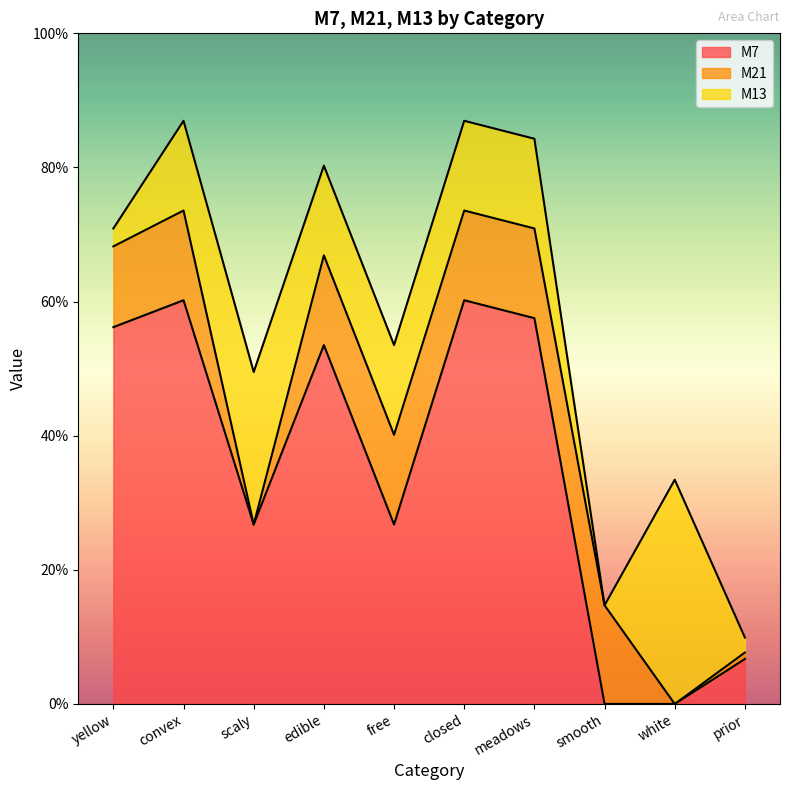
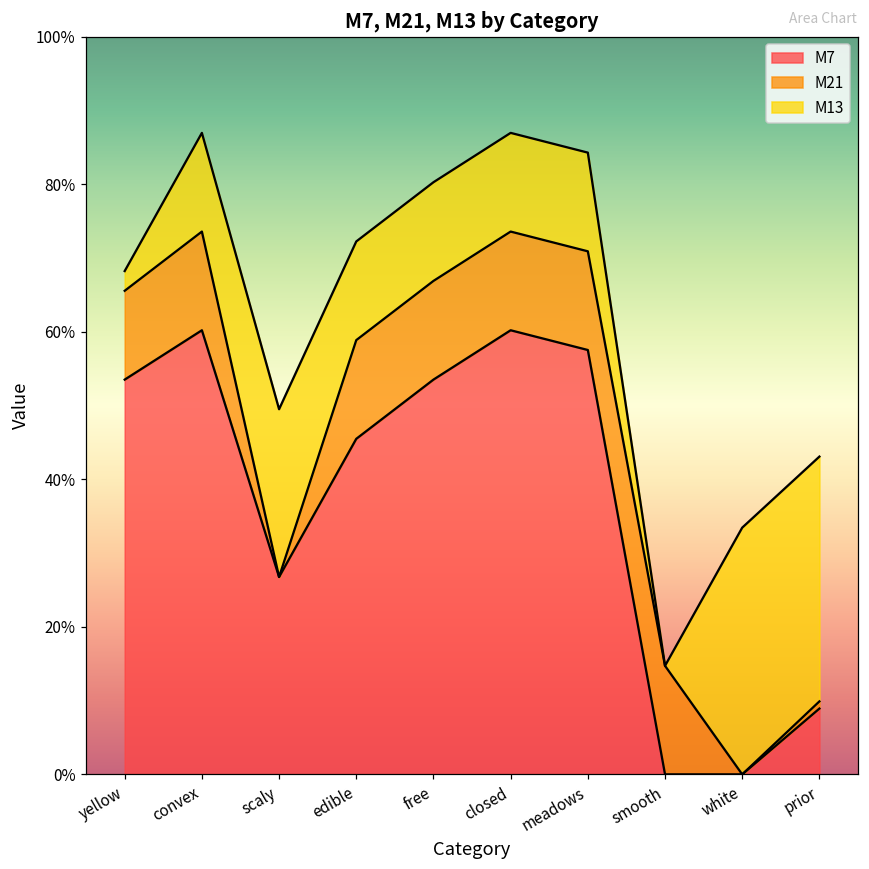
M7, yellow: 56% -> 54%
M7, edible: 54% -> 45%
M7, free: 27% -> 54%
M7, prior: 7% -> 9%
M13, prior: 2% -> 33%
